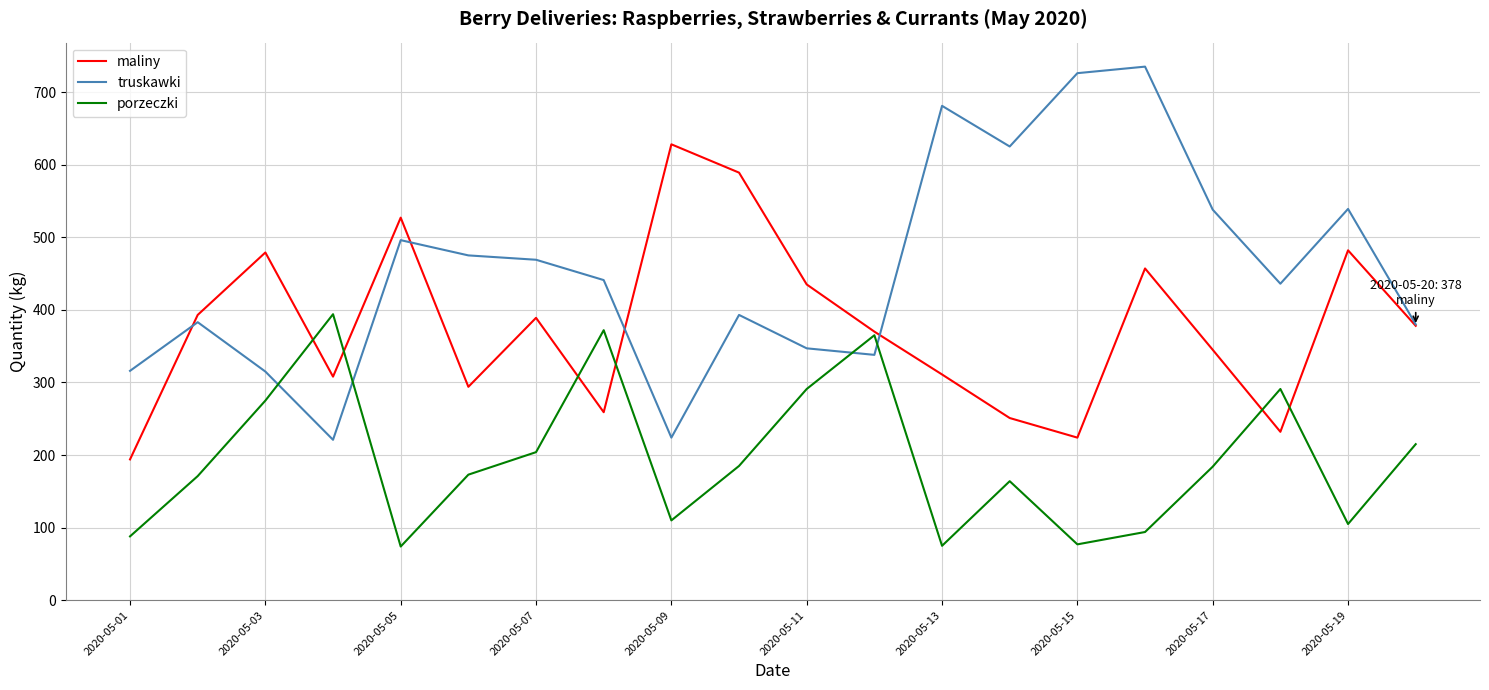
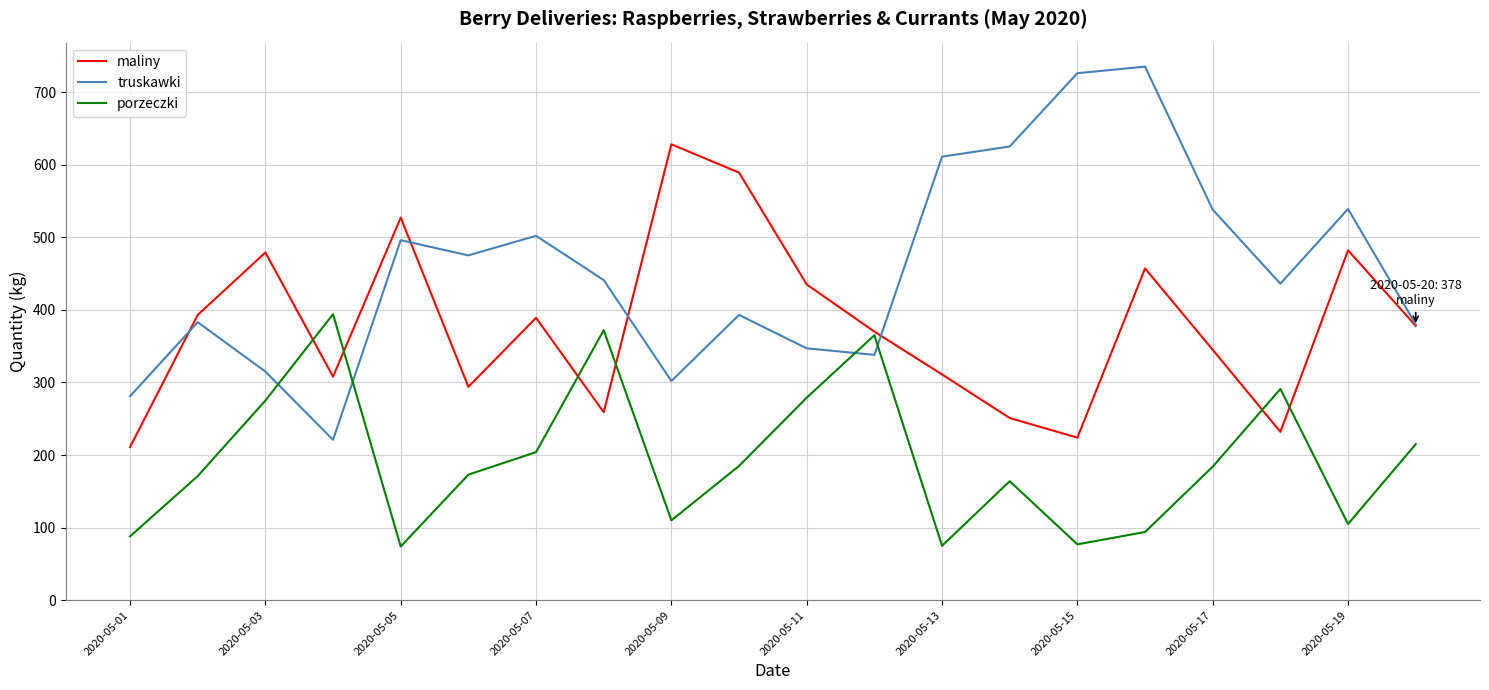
maliny, 2020-05-01: 190 -> 210
truskawki, 2020-05-01: 320 -> 280
truskawki, 2020-05-07: 470 -> 500
truskawki, 2020-05-09: 220 -> 300
porzeczki, 2020-05-11: 290 -> 280
truskawki, 2020-05-13: 680 -> 610
